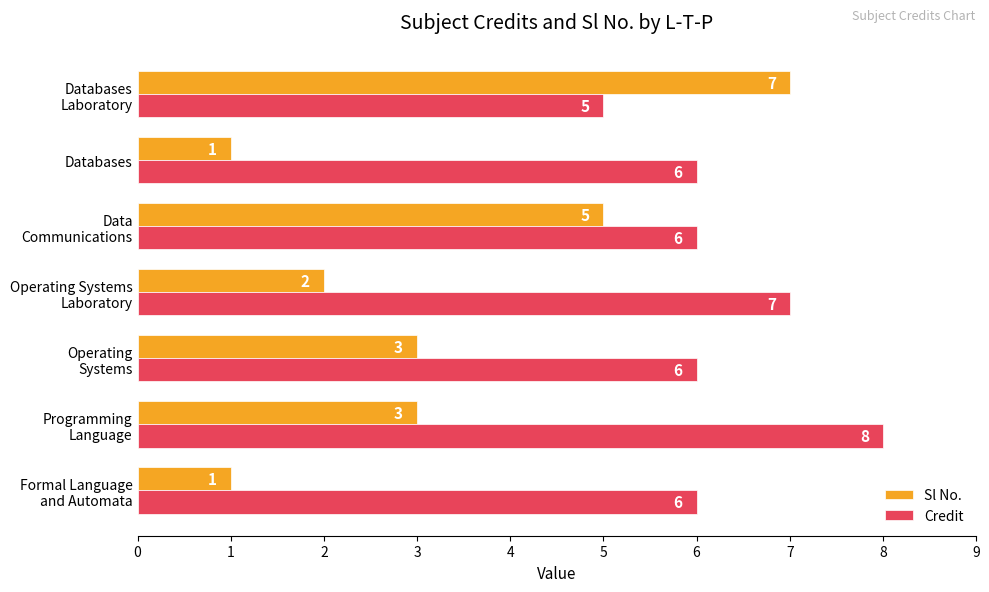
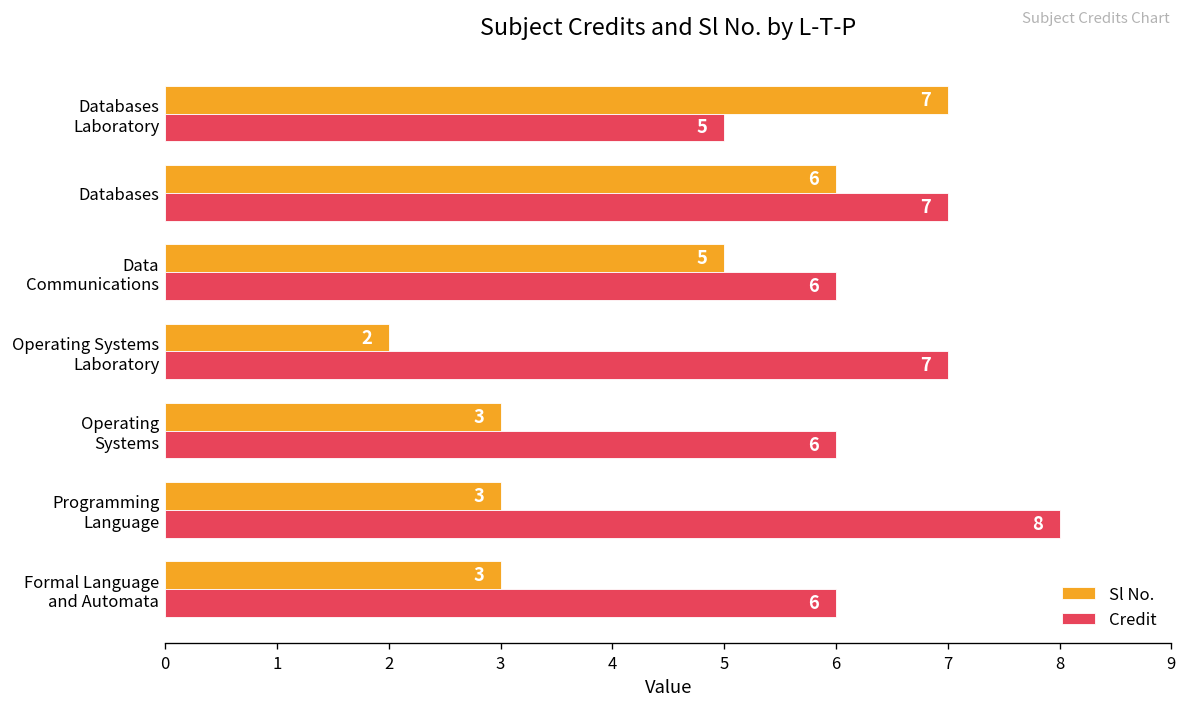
Sl No., Databases: 1 -> 6
Credit, Databases: 6 -> 7
Sl No., Formal Language and Automata: 1 -> 3
